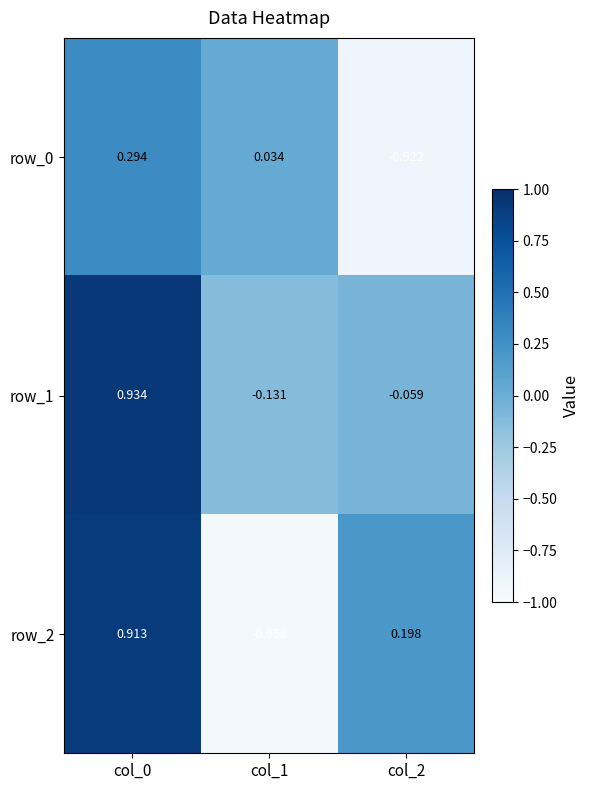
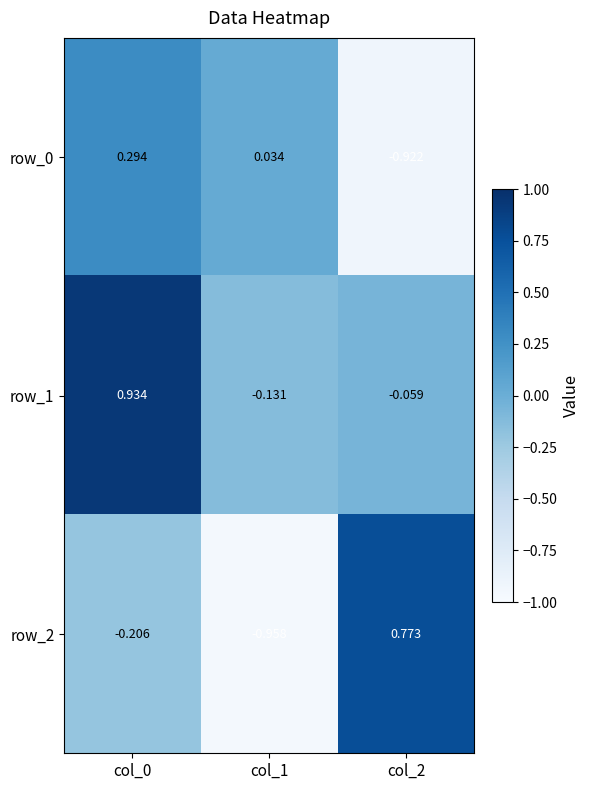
row_2, col_0: 0.913 -> -0.206
row_2, col_2: 0.198 -> 0.773
